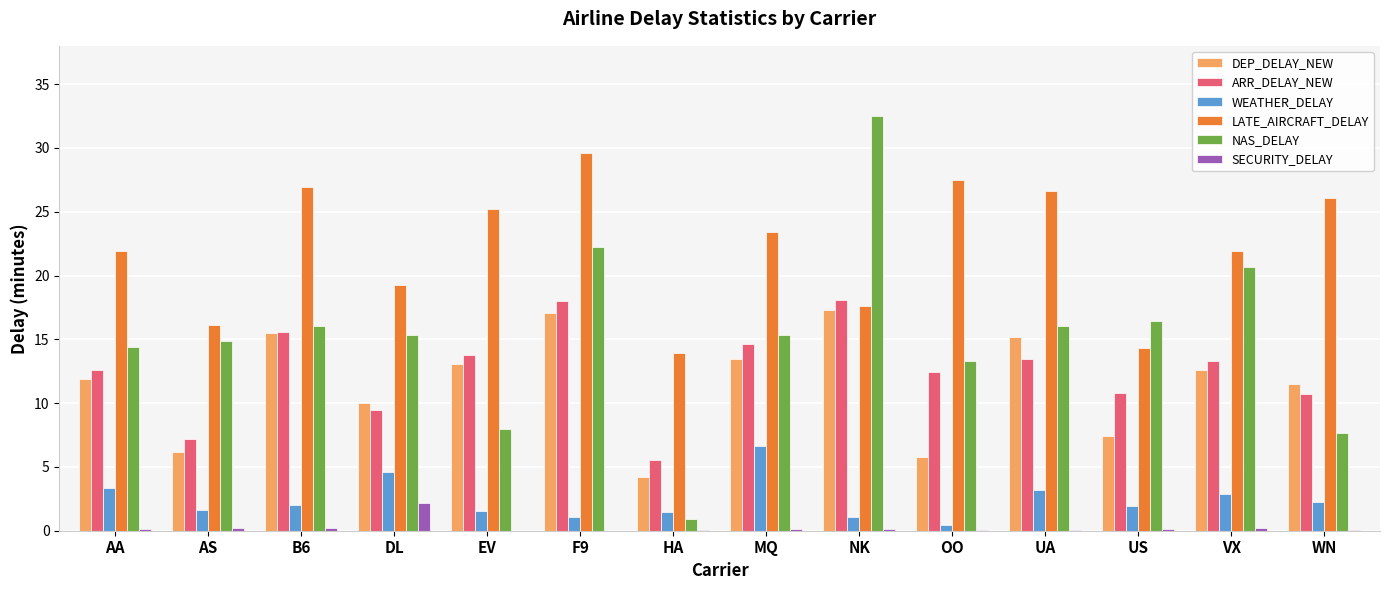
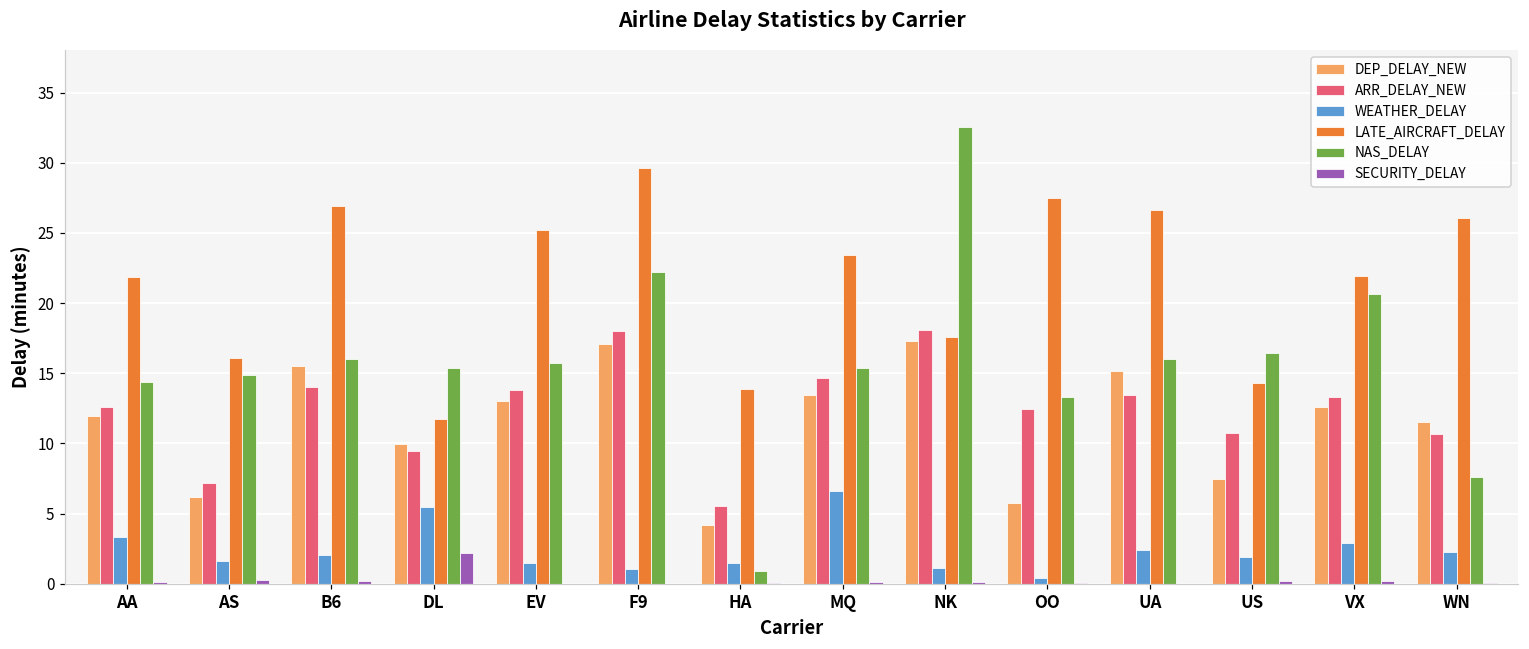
ARR_DELAY_NEW, B6: 15.6 -> 14.0
WEATHER_DELAY, DL: 4.6 -> 5.5
LATE_AIRCRAFT_DELAY, DL: 19.3 -> 11.7
NAS_DELAY, EV: 8.0 -> 15.7
WEATHER_DELAY, UA: 3.2 -> 2.4
